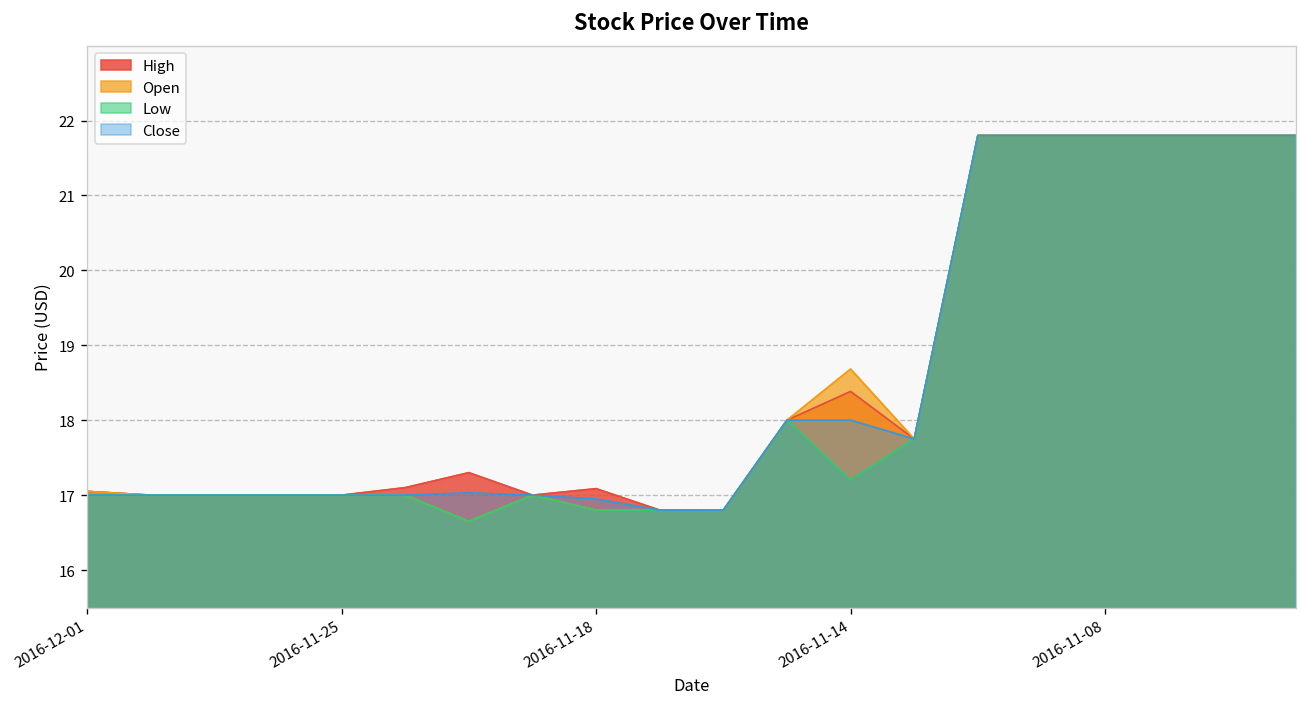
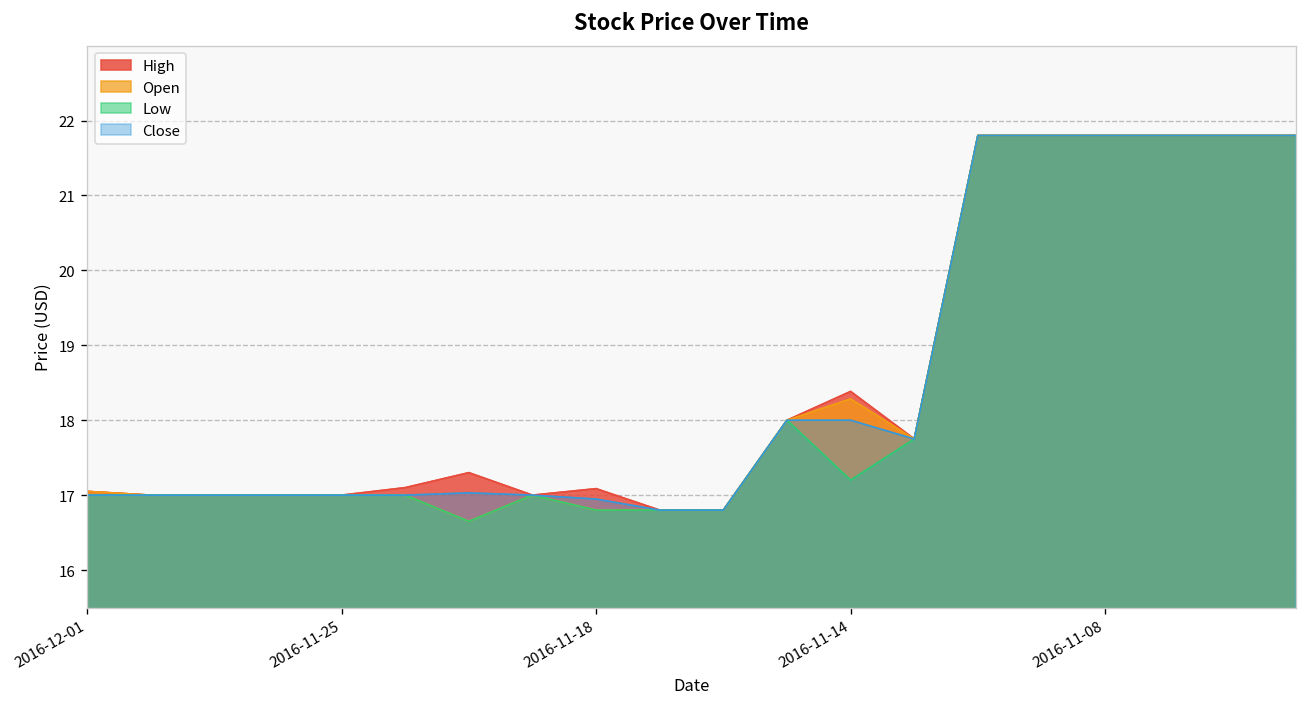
Open, 2016-11-14: 18.7 -> 18.3
